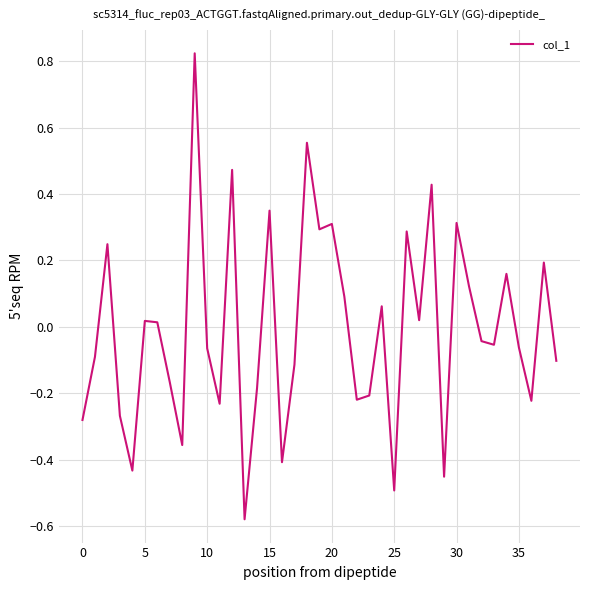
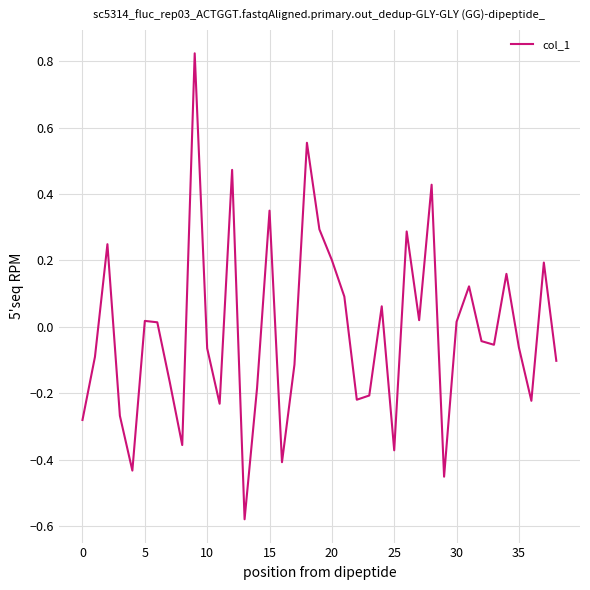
20: 0.31 -> 0.20
25: -0.49 -> -0.37
30: 0.31 -> 0.01
